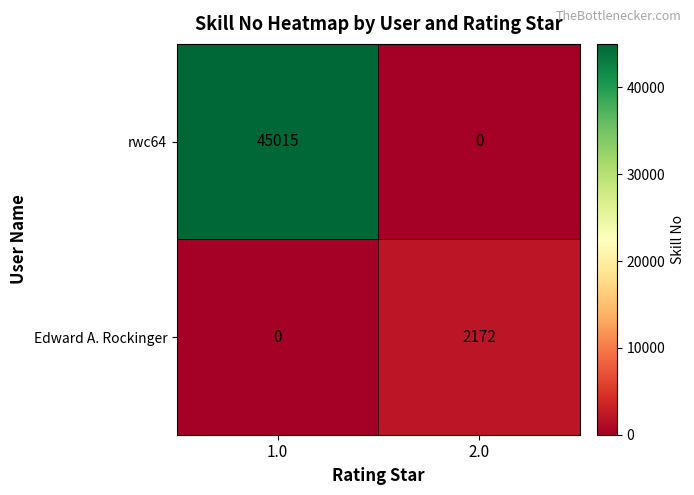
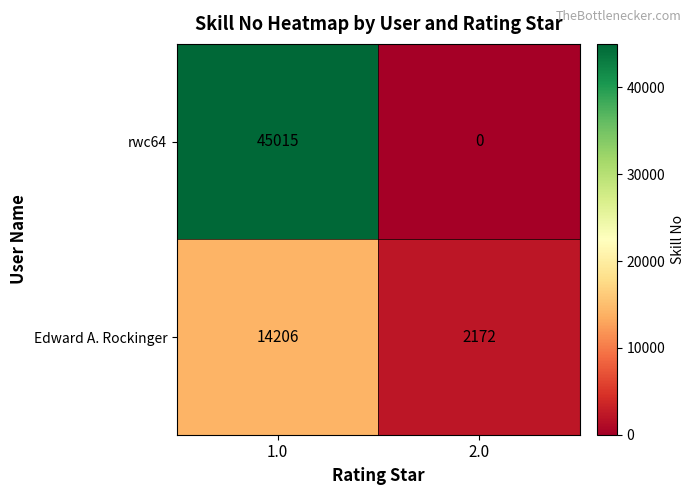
Edward A. Rockinger, 1.0: 0 -> 14206
